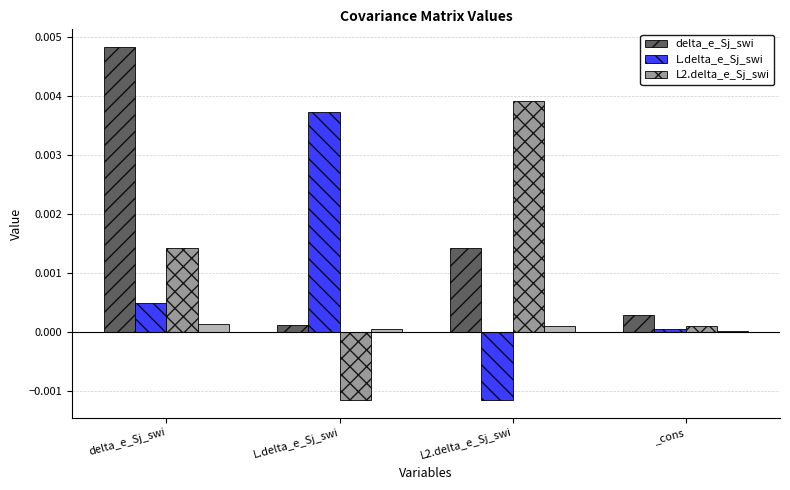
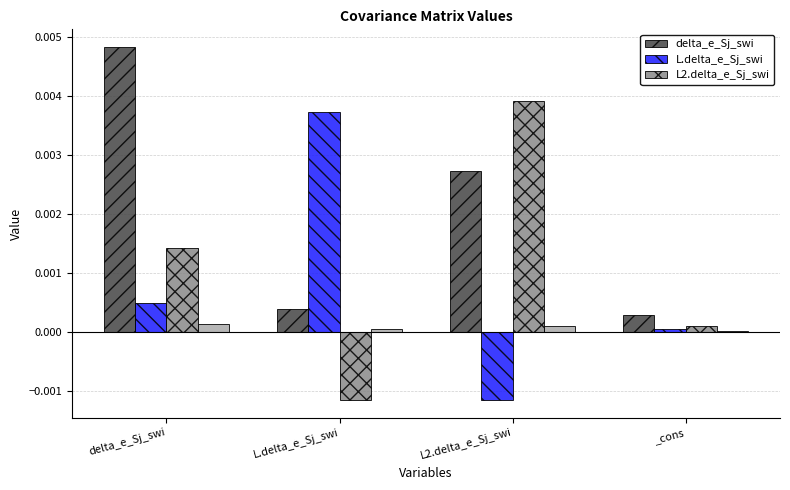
delta_e_Sj_swi, L.delta_e_Sj_swi: 0.0001 -> 0.0004
delta_e_Sj_swi, L2.delta_e_Sj_swi: 0.0014 -> 0.0027
